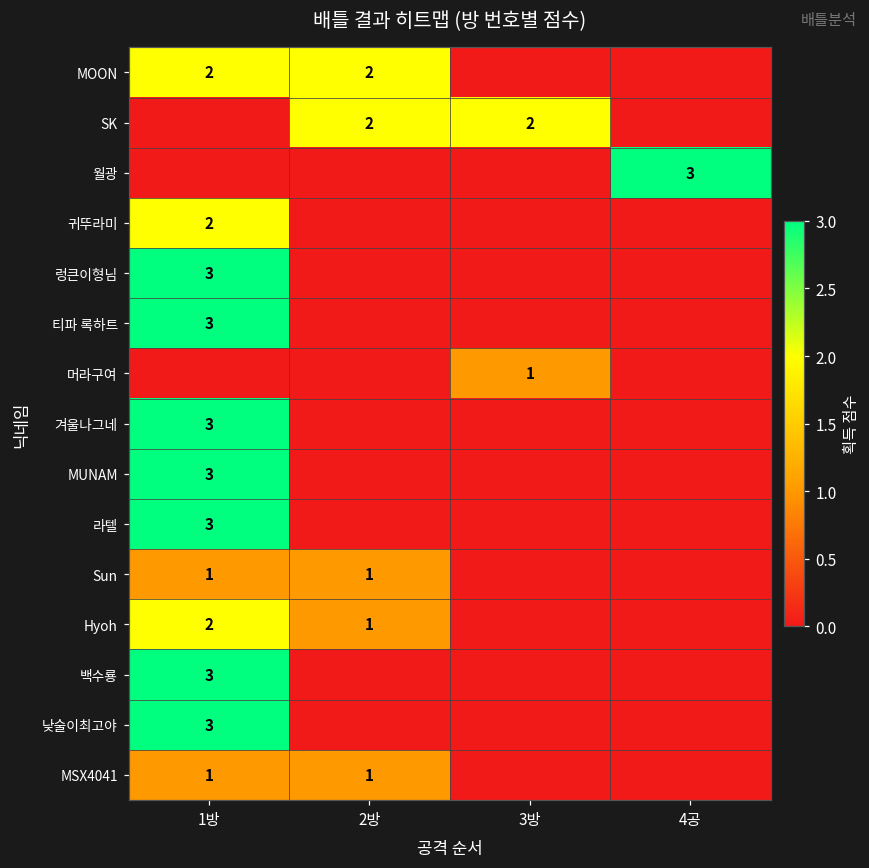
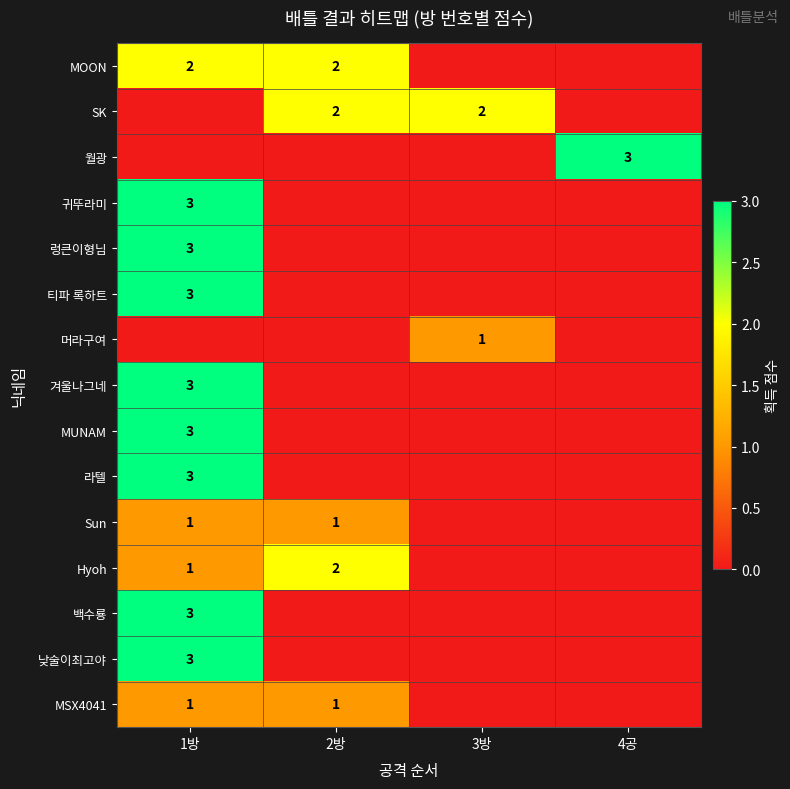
귀뚜라미, 1방: 2 -> 3
Hyoh, 1방: 2 -> 1
Hyoh, 2방: 1 -> 2
